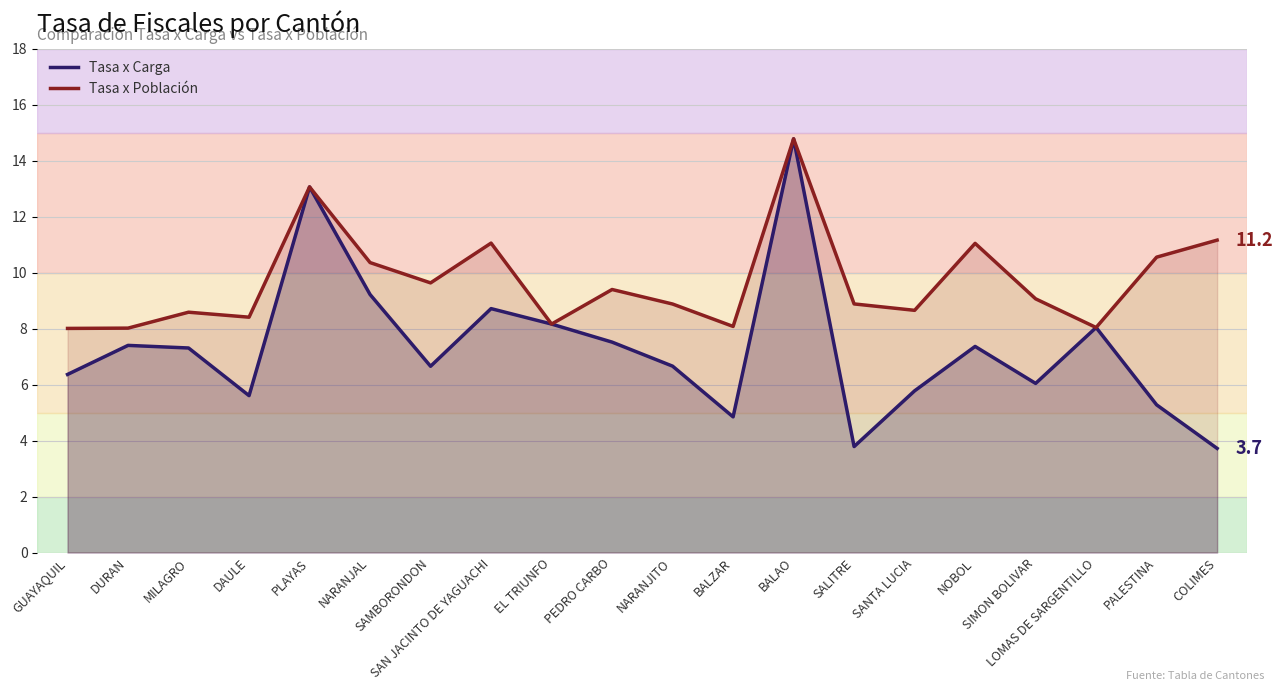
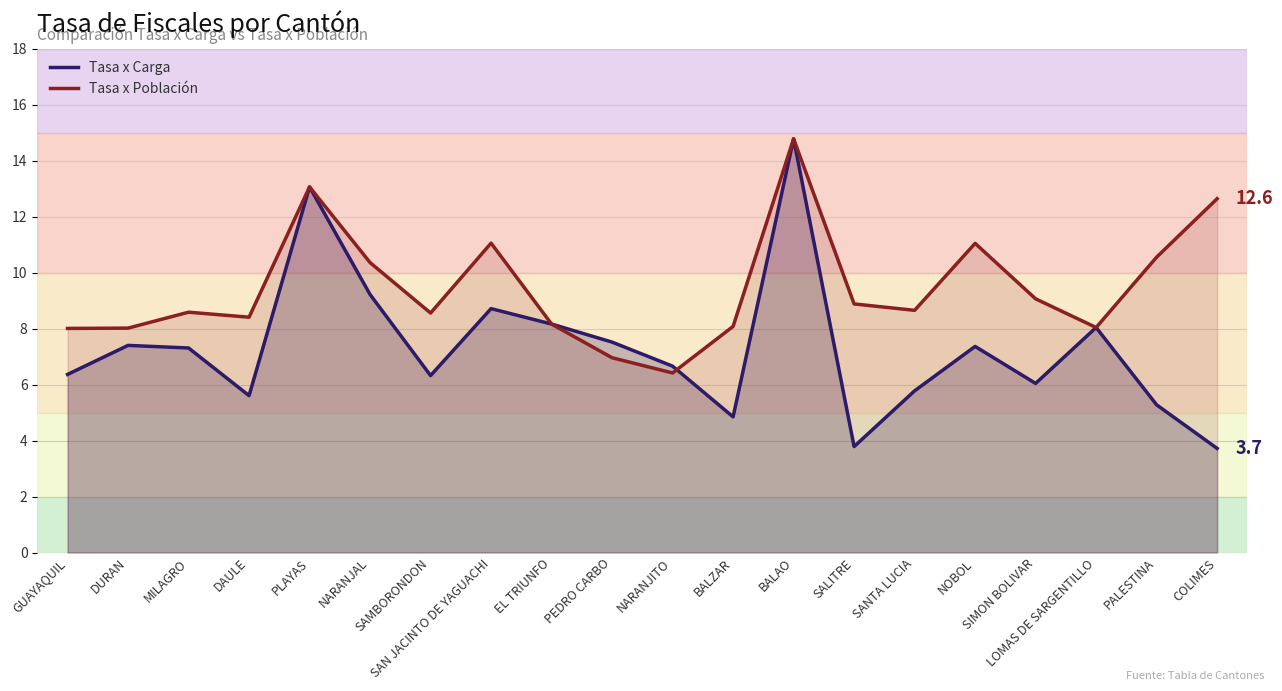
Tasa x Carga, SAMBORONDON: 6.7 -> 6.3
Tasa x Población, SAMBORONDON: 9.6 -> 8.6
Tasa x Población, PEDRO CARBO: 9.4 -> 7.0
Tasa x Población, NARANJITO: 8.9 -> 6.4
Tasa x Población, COLIMES: 11.2 -> 12.6
